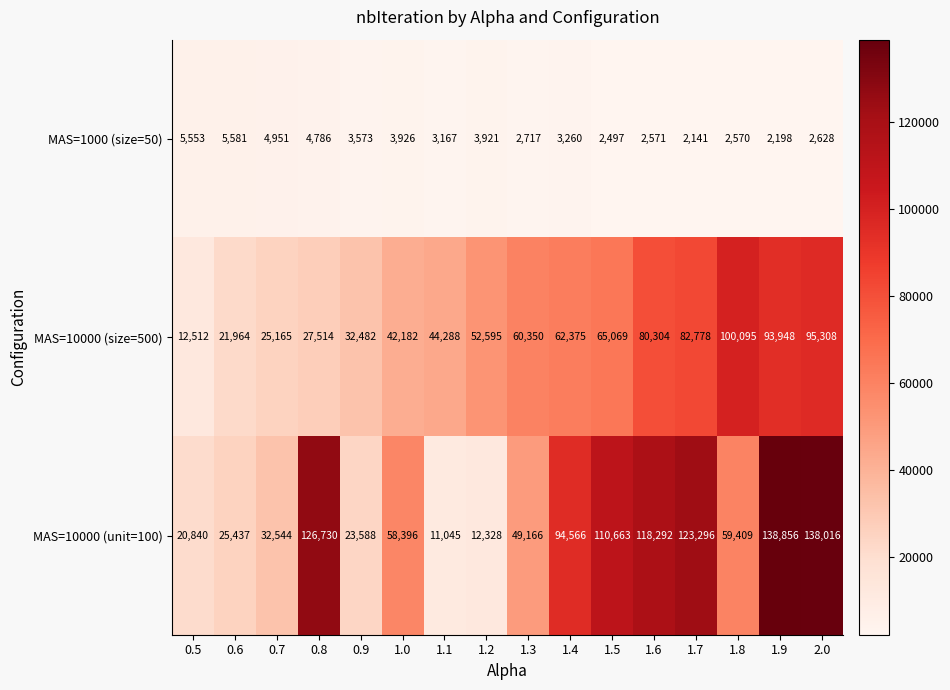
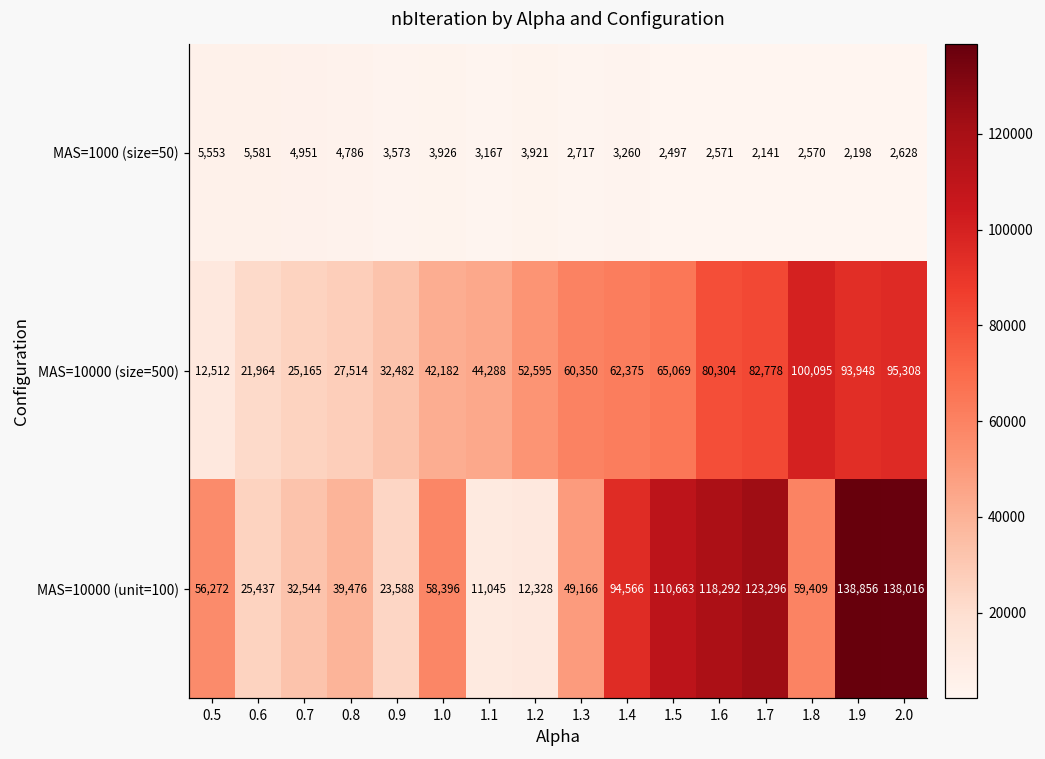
MAS=10000 (unit=100), 0.5: 20,840 -> 56,272
MAS=10000 (unit=100), 0.8: 126,730 -> 39,476
